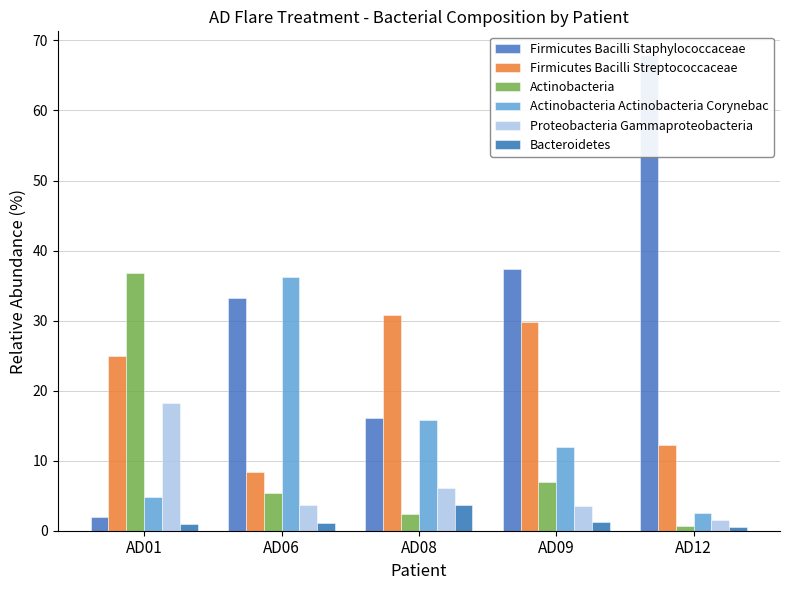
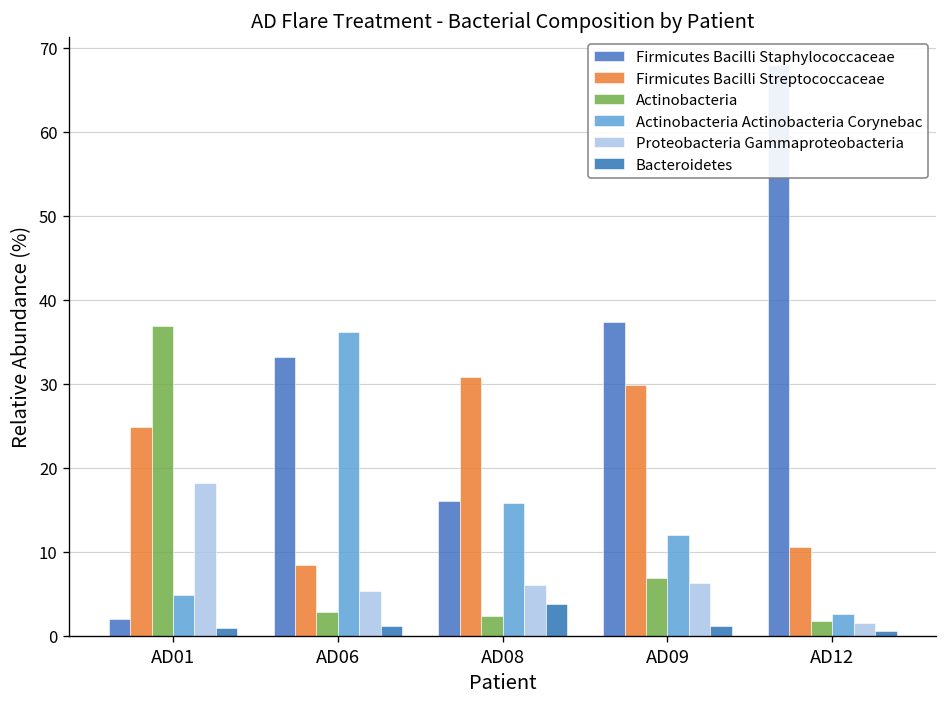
Actinobacteria, AD06: 5 -> 3
Proteobacteria Gammaproteobacteria, AD06: 4 -> 5
Proteobacteria Gammaproteobacteria, AD09: 4 -> 6
Firmicutes Bacilli Streptococcaceae, AD12: 12 -> 11
Actinobacteria, AD12: 1 -> 2
